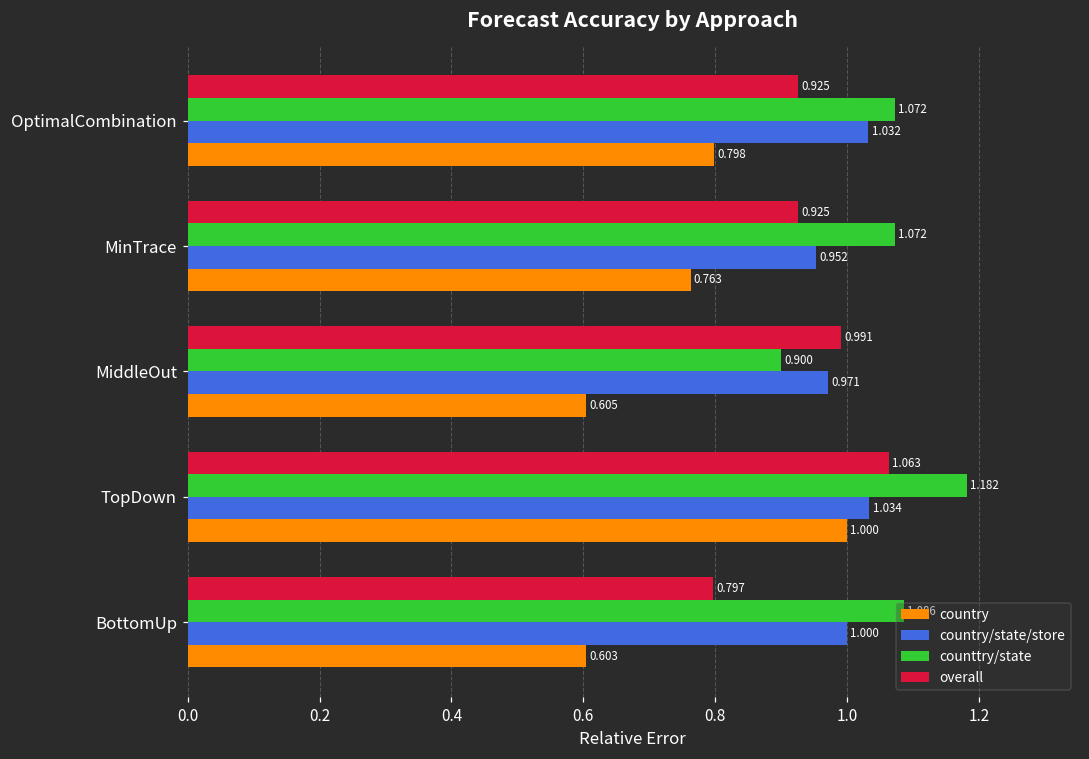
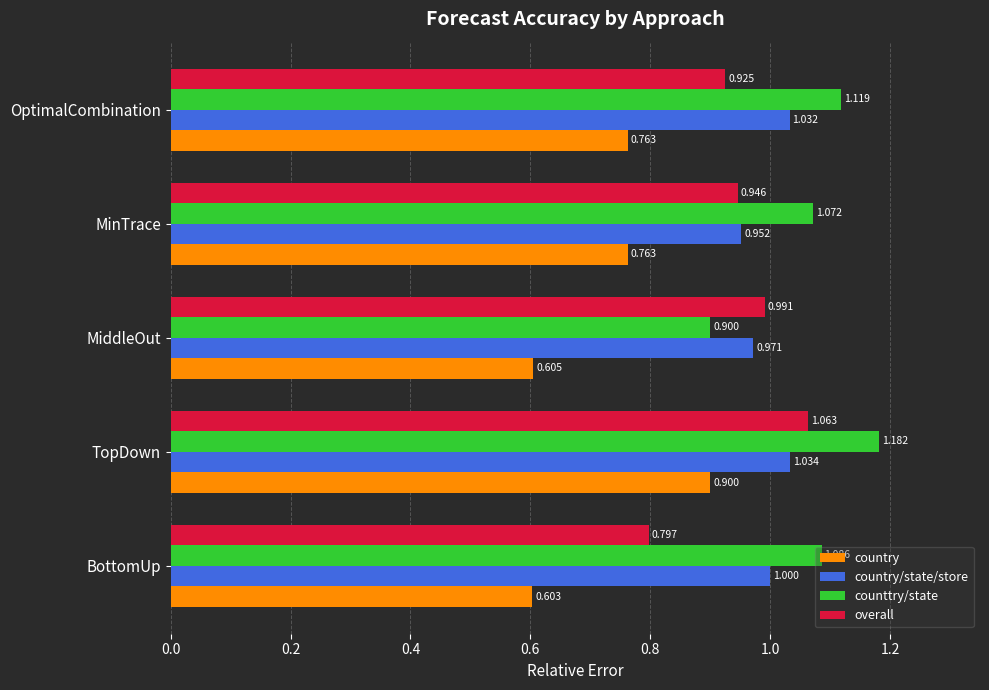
counttry/state, OptimalCombination: 1.072 -> 1.119
country, OptimalCombination: 0.798 -> 0.763
overall, MinTrace: 0.925 -> 0.946
country, TopDown: 1.000 -> 0.900
